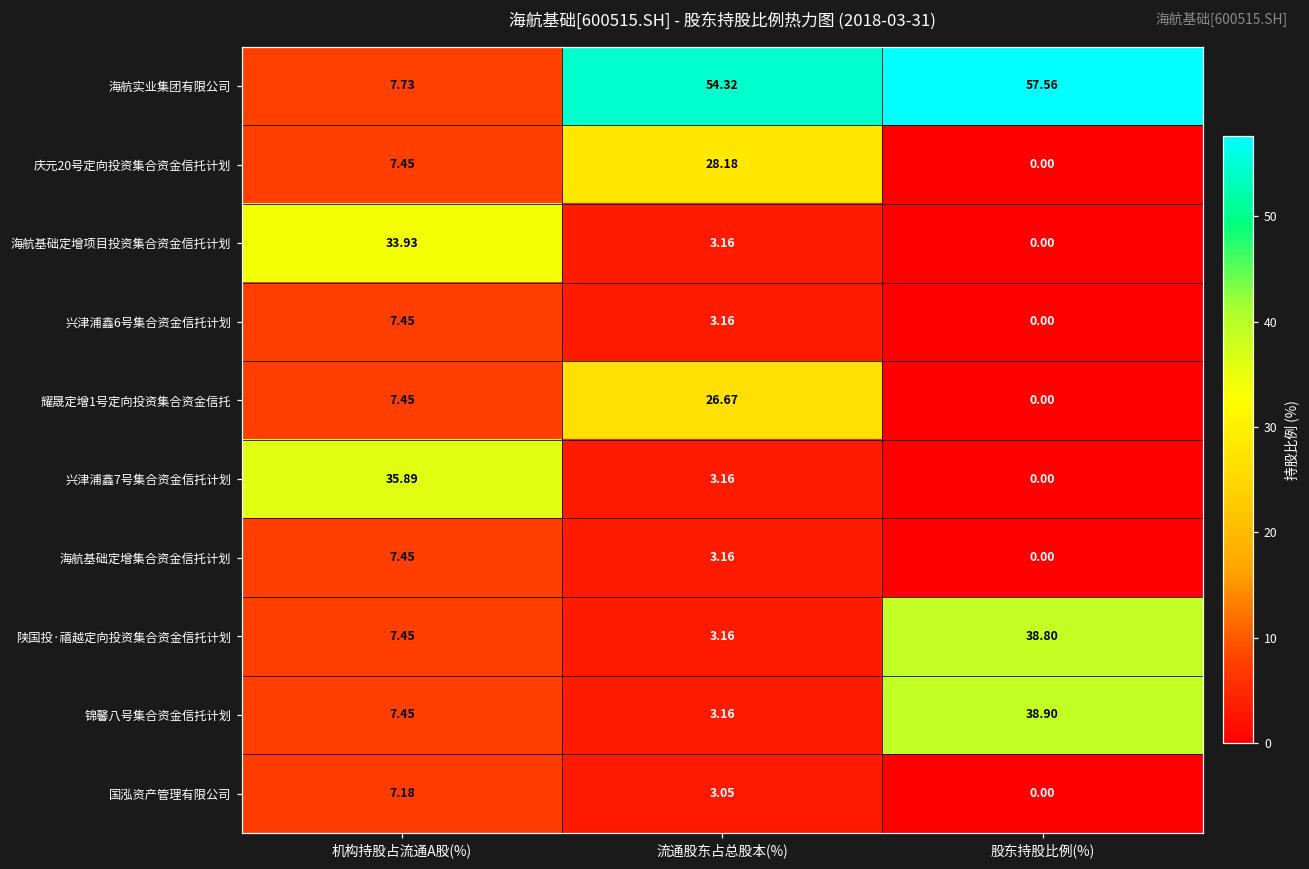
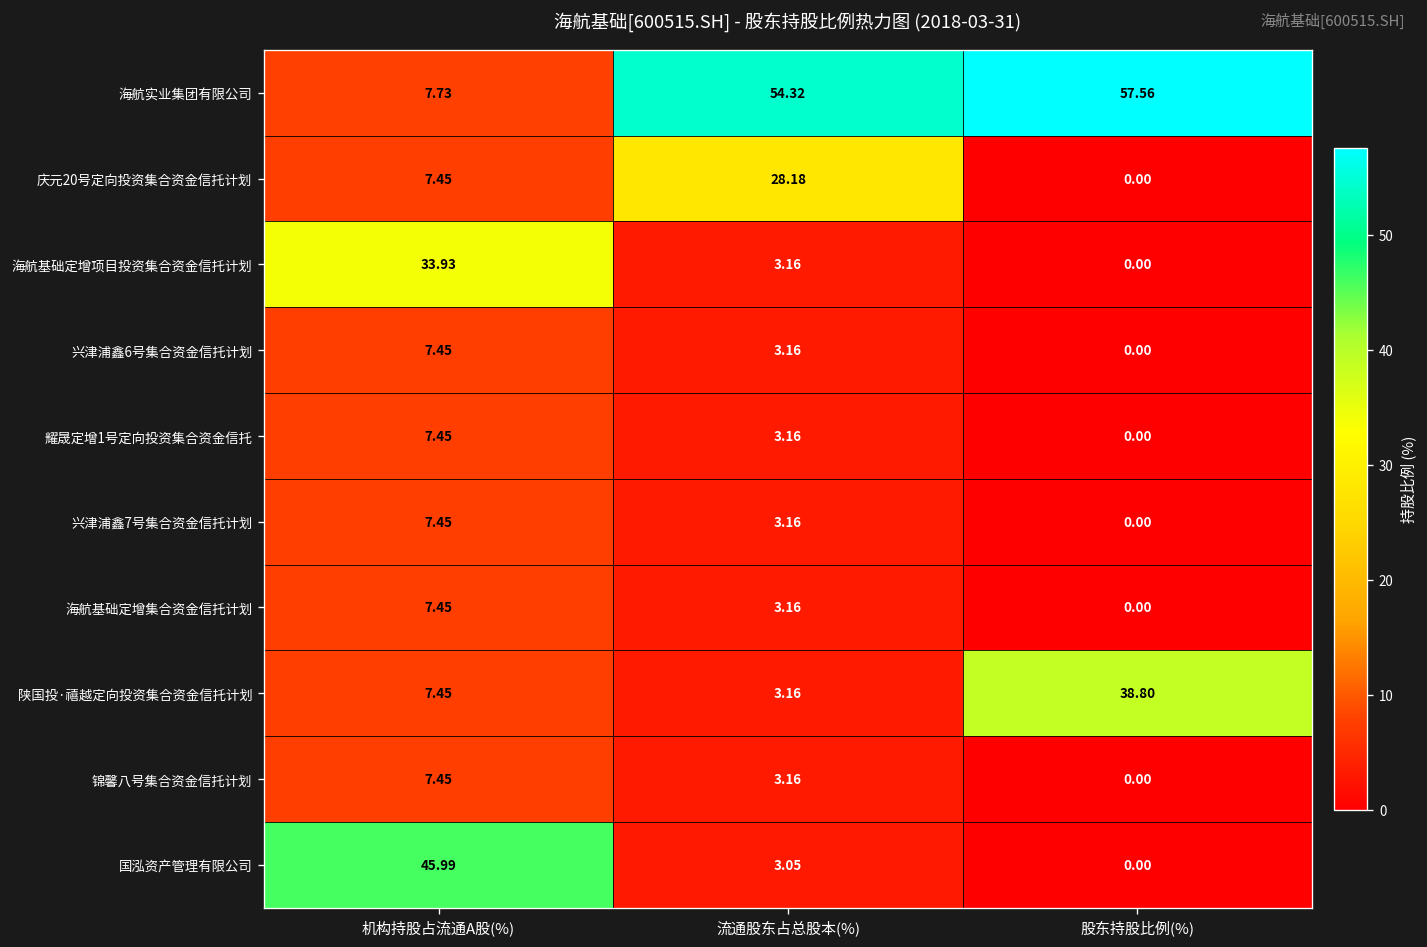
耀晟定增1号定向投资集合资金信托, 流通股东占总股本(%): 26.67 -> 3.16
兴津浦鑫7号集合资金信托计划, 机构持股占流通A股(%): 35.89 -> 7.45
锦馨八号集合资金信托计划, 股东持股比例(%): 38.90 -> 0.00
国泓资产管理有限公司, 机构持股占流通A股(%): 7.18 -> 45.99
